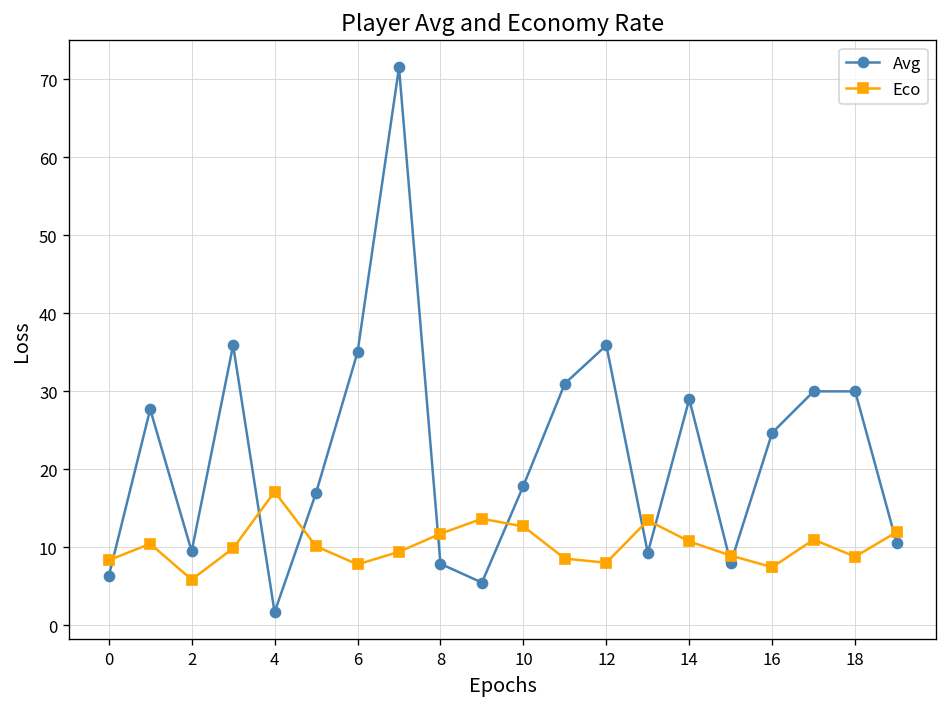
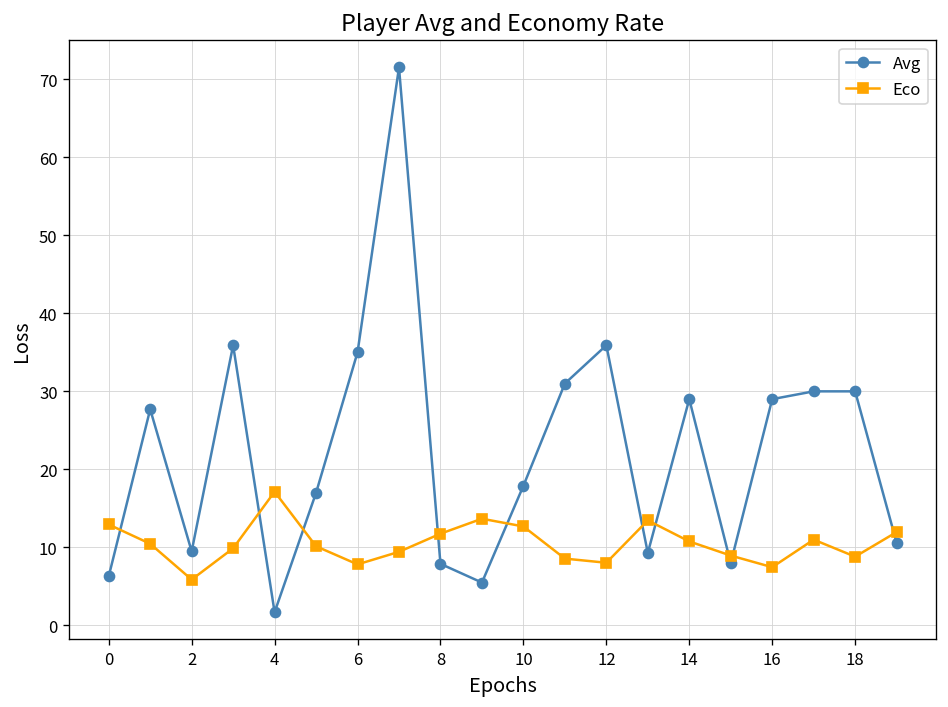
Eco, 0: 8 -> 13
Avg, 16: 25 -> 29
